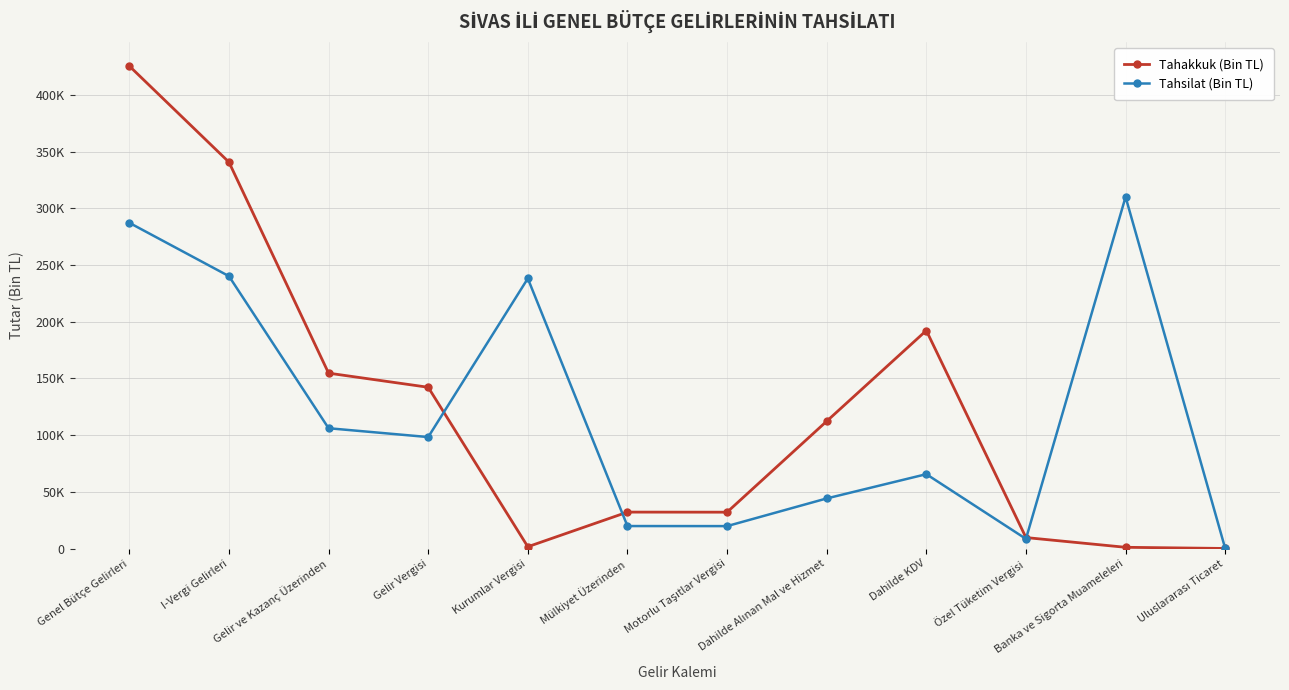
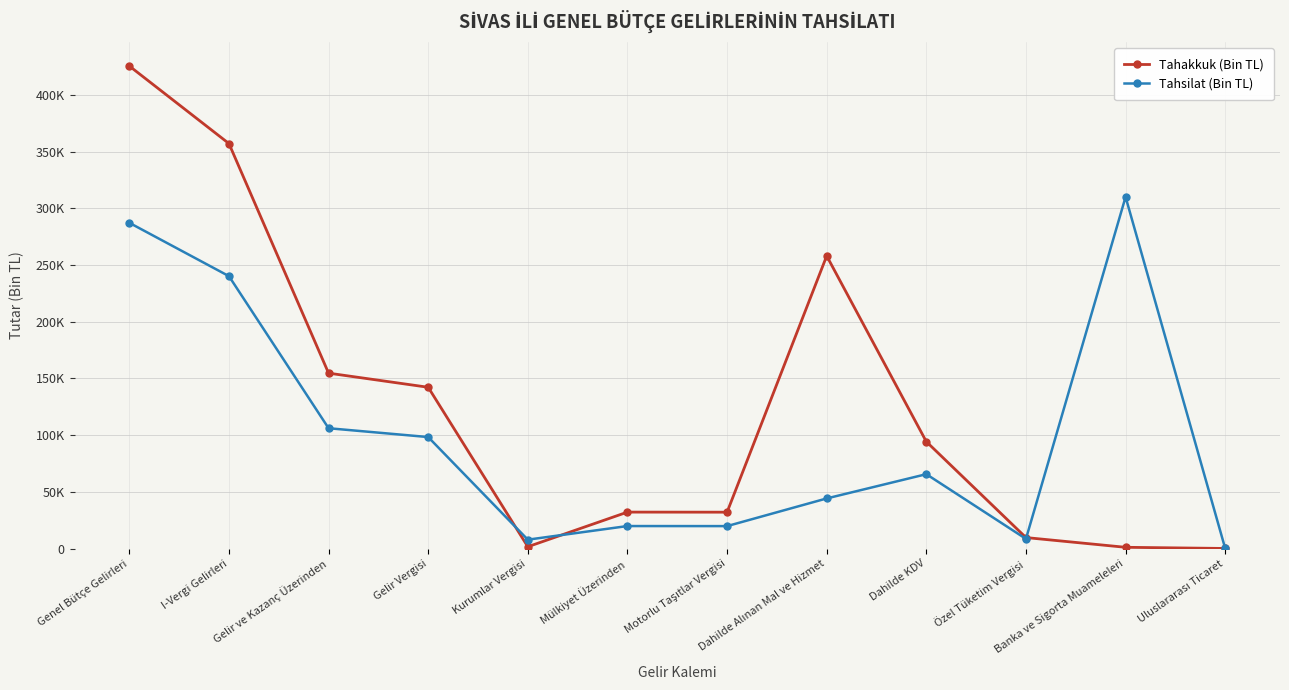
Tahakkuk (Bin TL), I-Vergi Gelirleri: 341000 -> 357000
Tahsilat (Bin TL), Kurumlar Vergisi: 238000 -> 8000
Tahakkuk (Bin TL), Dahilde Alınan Mal ve Hizmet: 112000 -> 258000
Tahakkuk (Bin TL), Dahilde KDV: 192000 -> 94000
